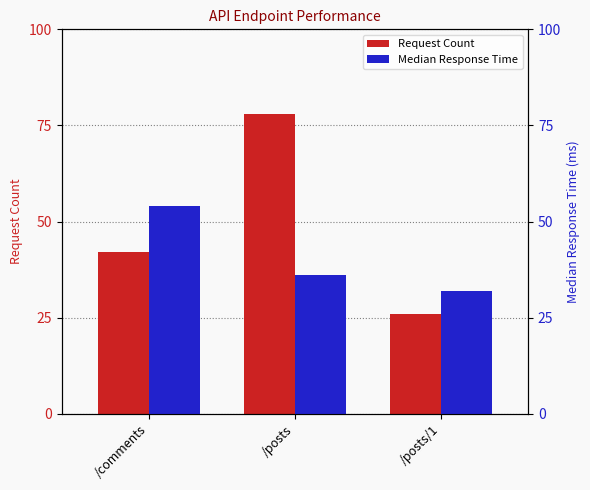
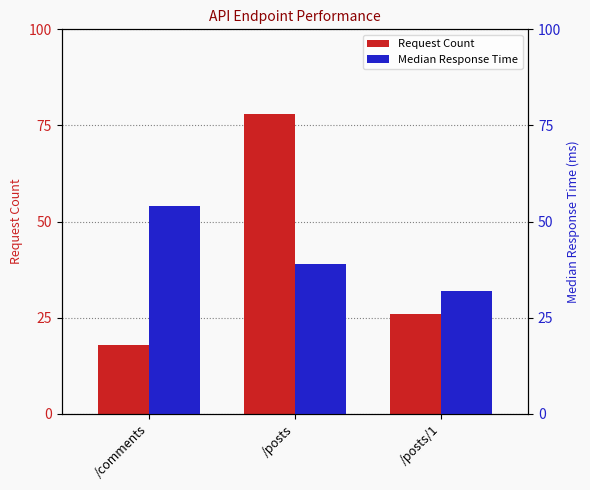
Request Count, /comments: 42 -> 18
Median Response Time, /posts: 36 -> 39
